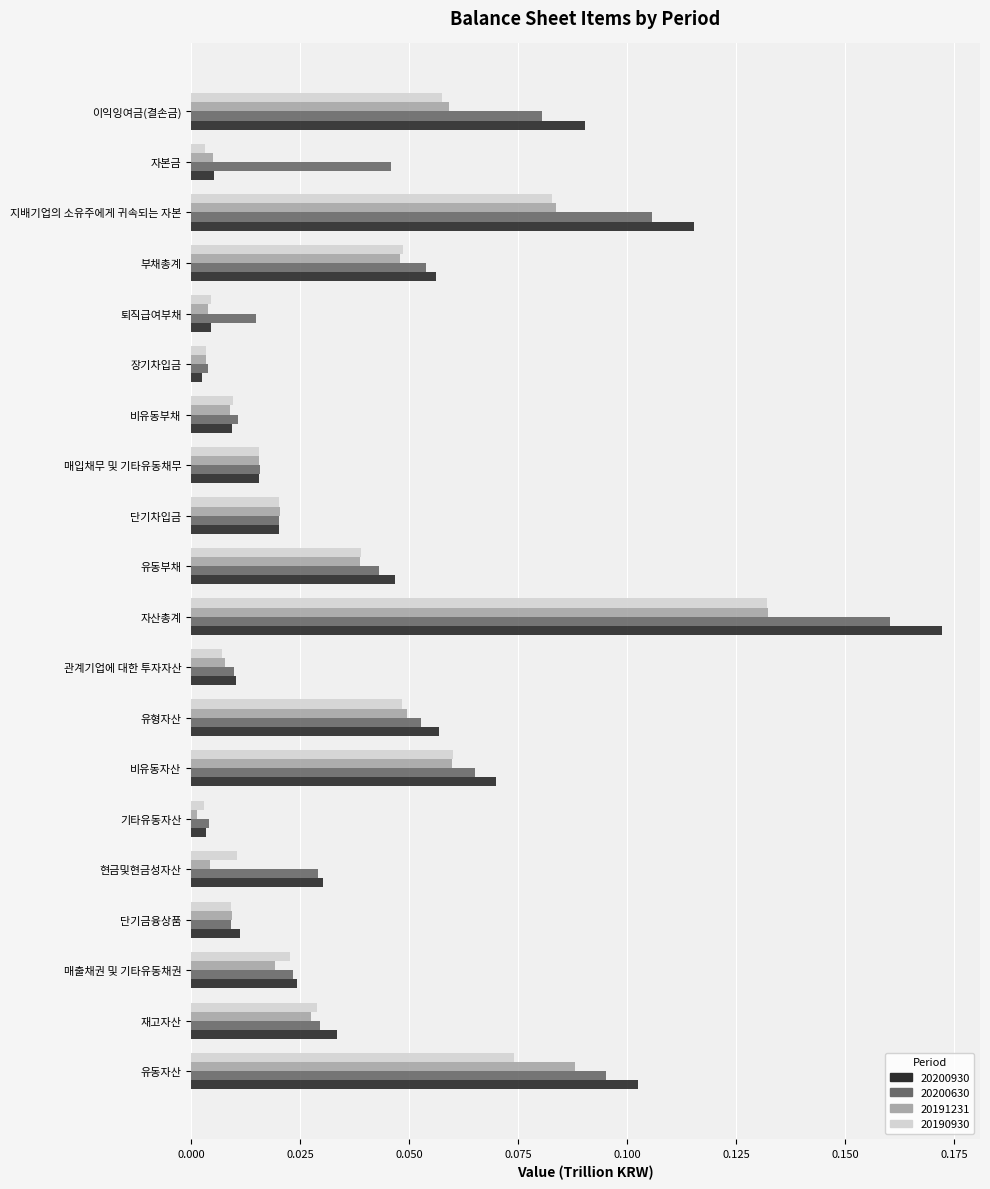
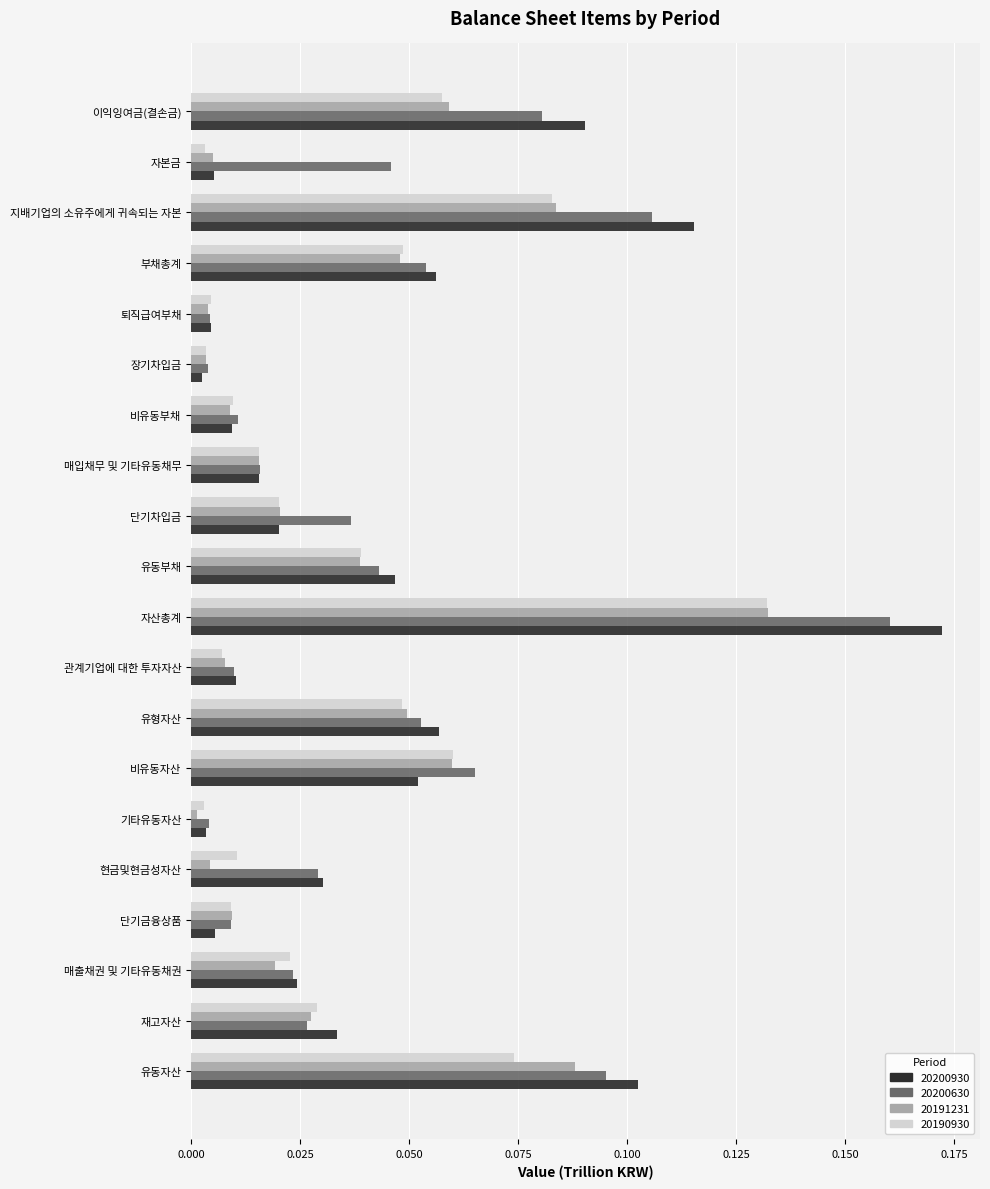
20200630, 퇴직급여부채: 0.015 -> 0.004
20200630, 단기차입금: 0.020 -> 0.037
20200930, 비유동자산: 0.070 -> 0.052
20200930, 단기금융상품: 0.011 -> 0.005
20200630, 재고자산: 0.030 -> 0.027
